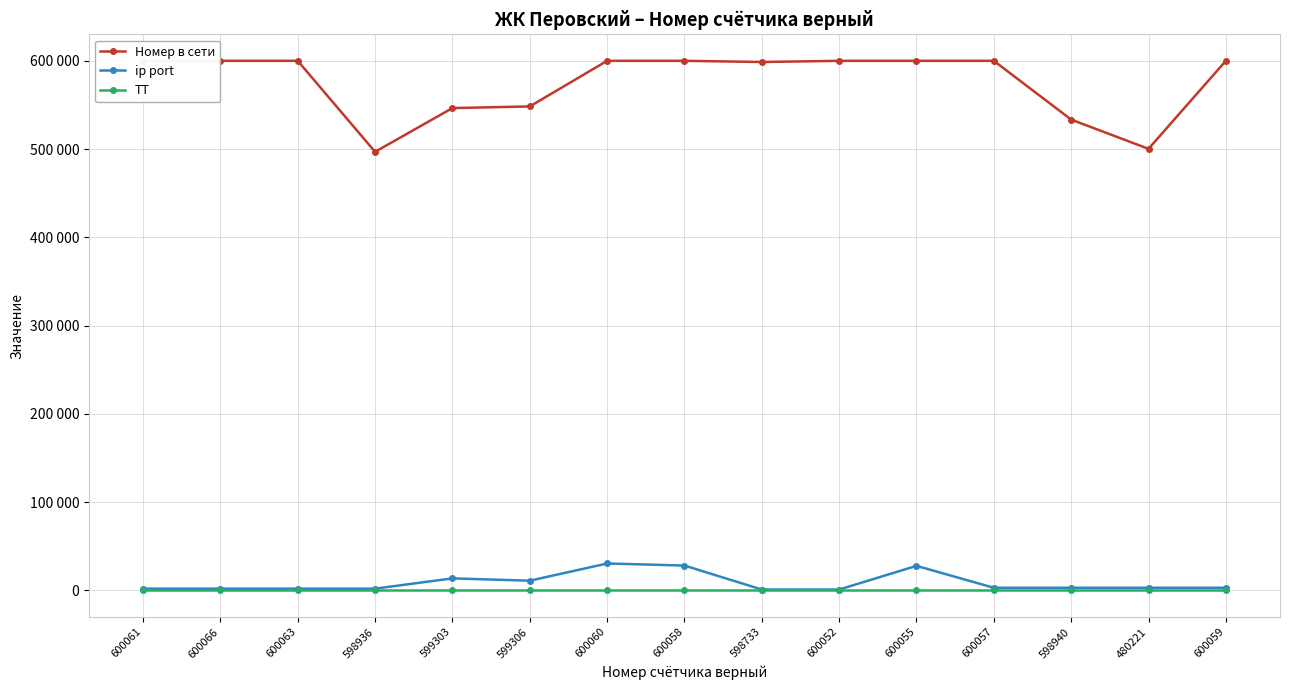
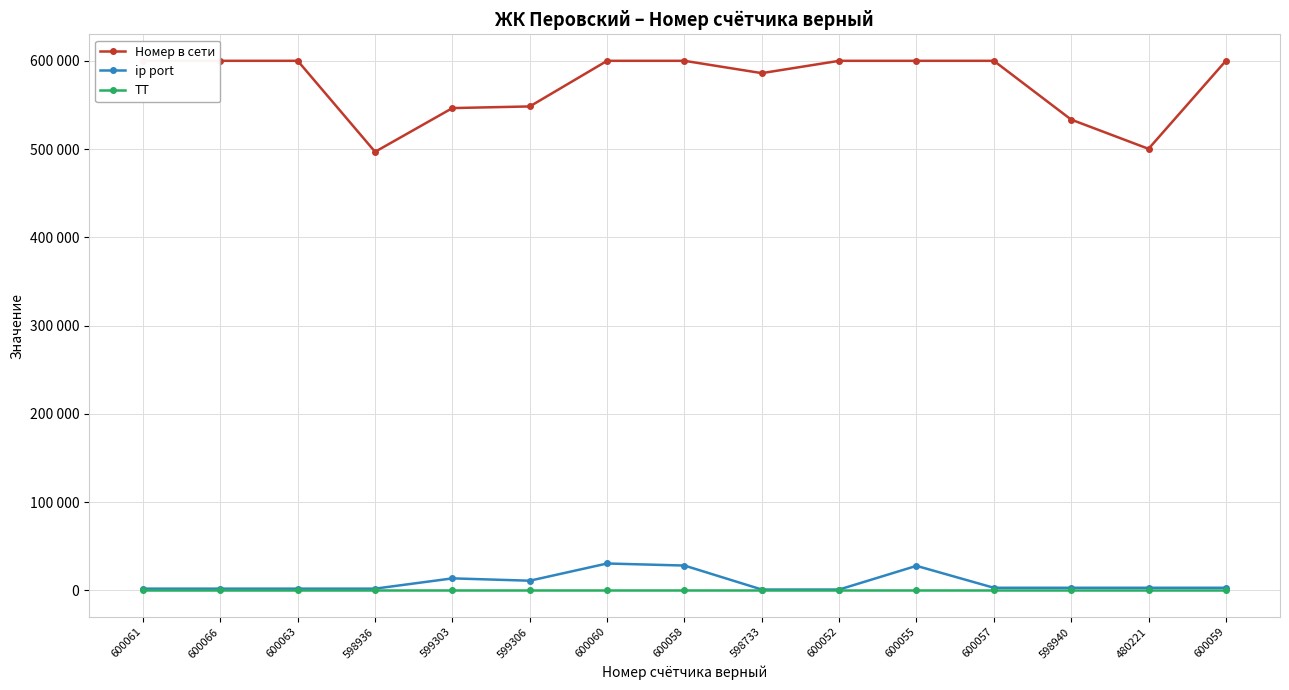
Номер в сети, 598733: 600000 -> 590000
